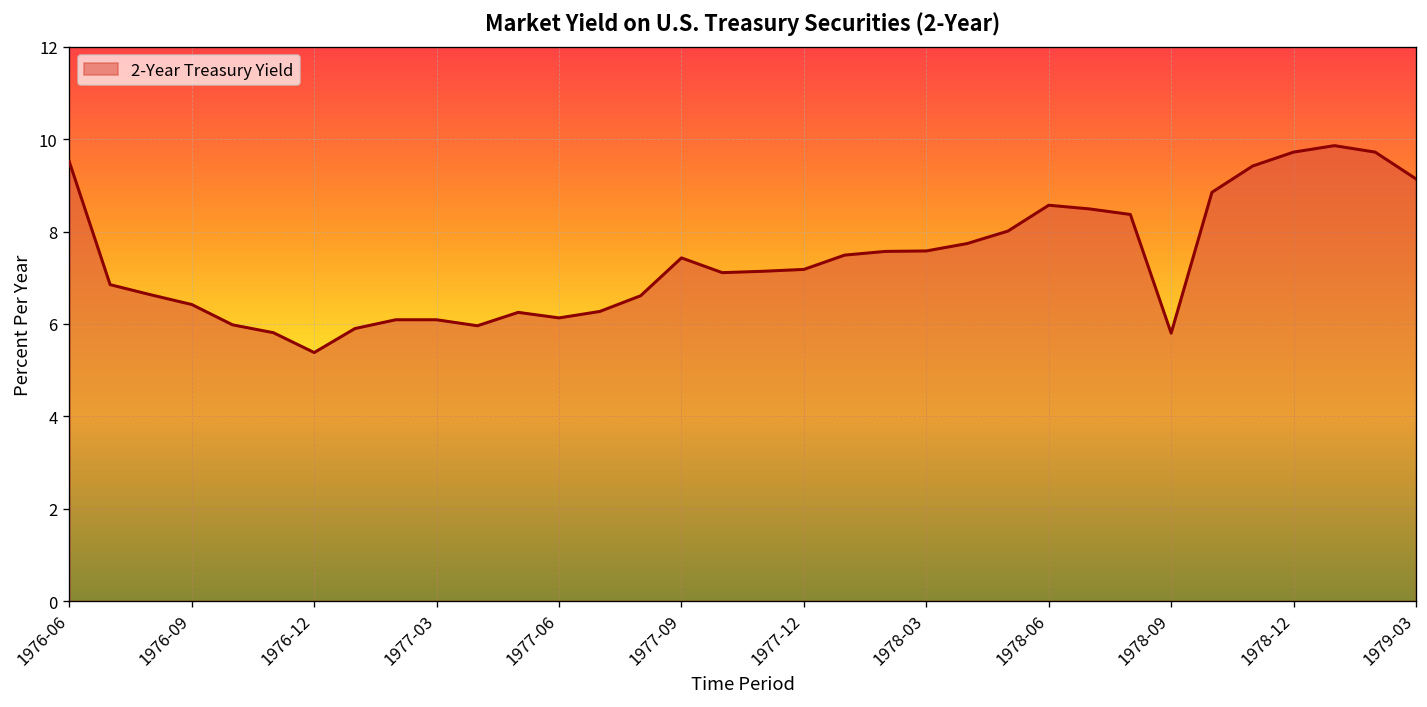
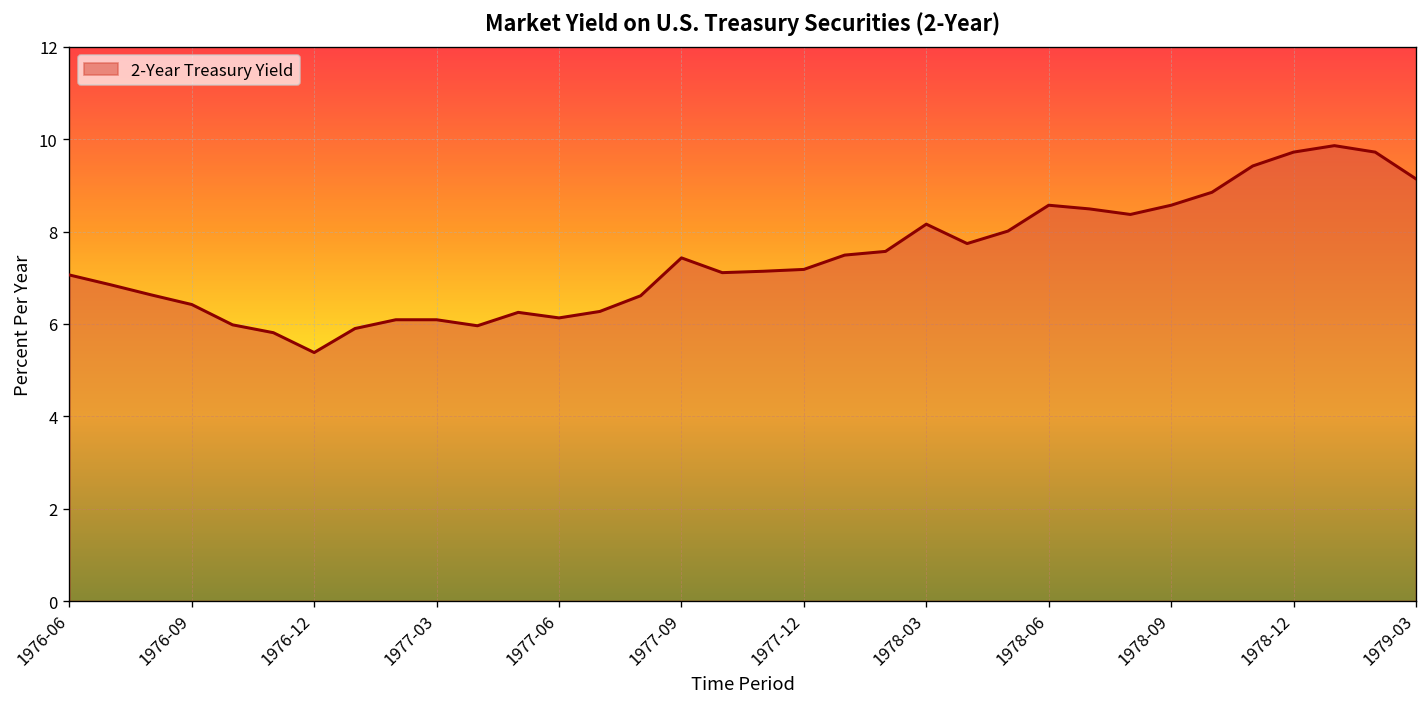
1976-06: 9.5 -> 7.1
1978-03: 7.6 -> 8.2
1978-09: 5.8 -> 8.6
